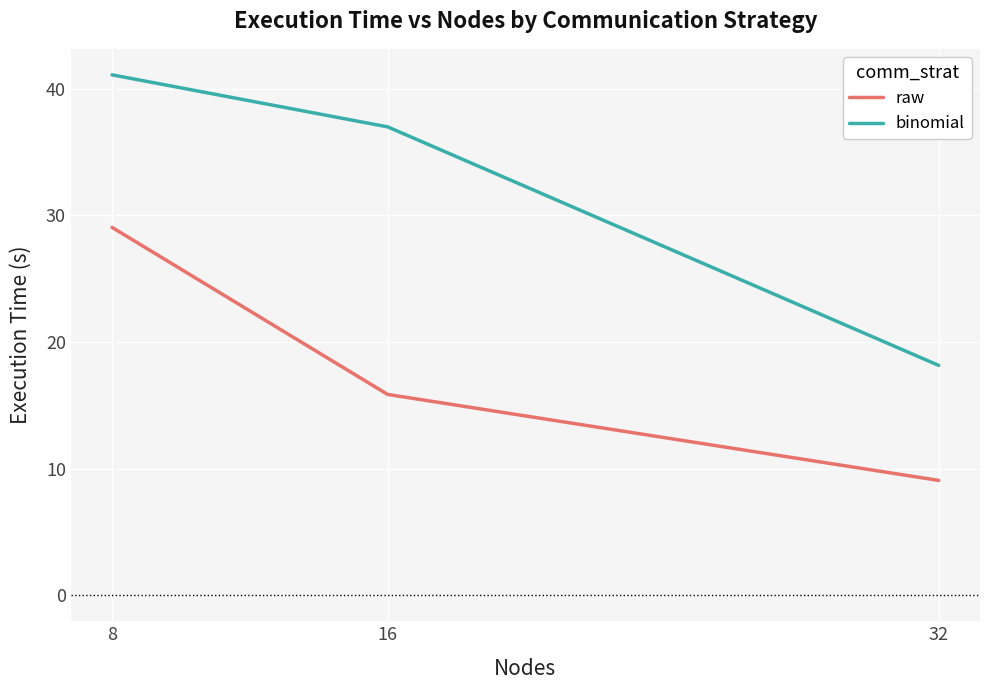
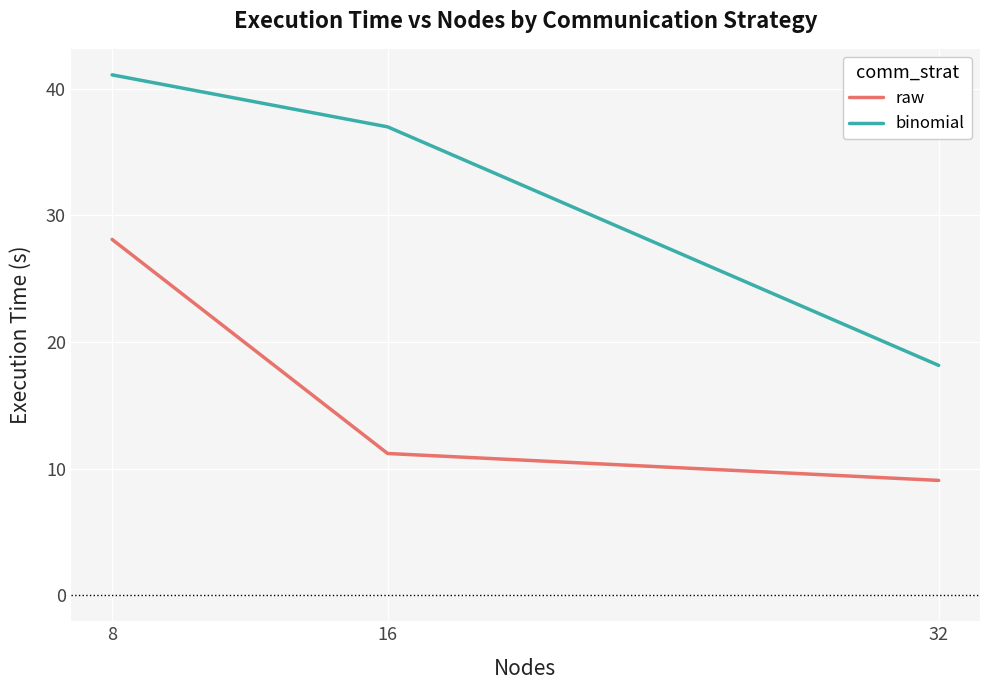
raw, 8: 29.0 -> 28.1
raw, 16: 15.9 -> 11.2
